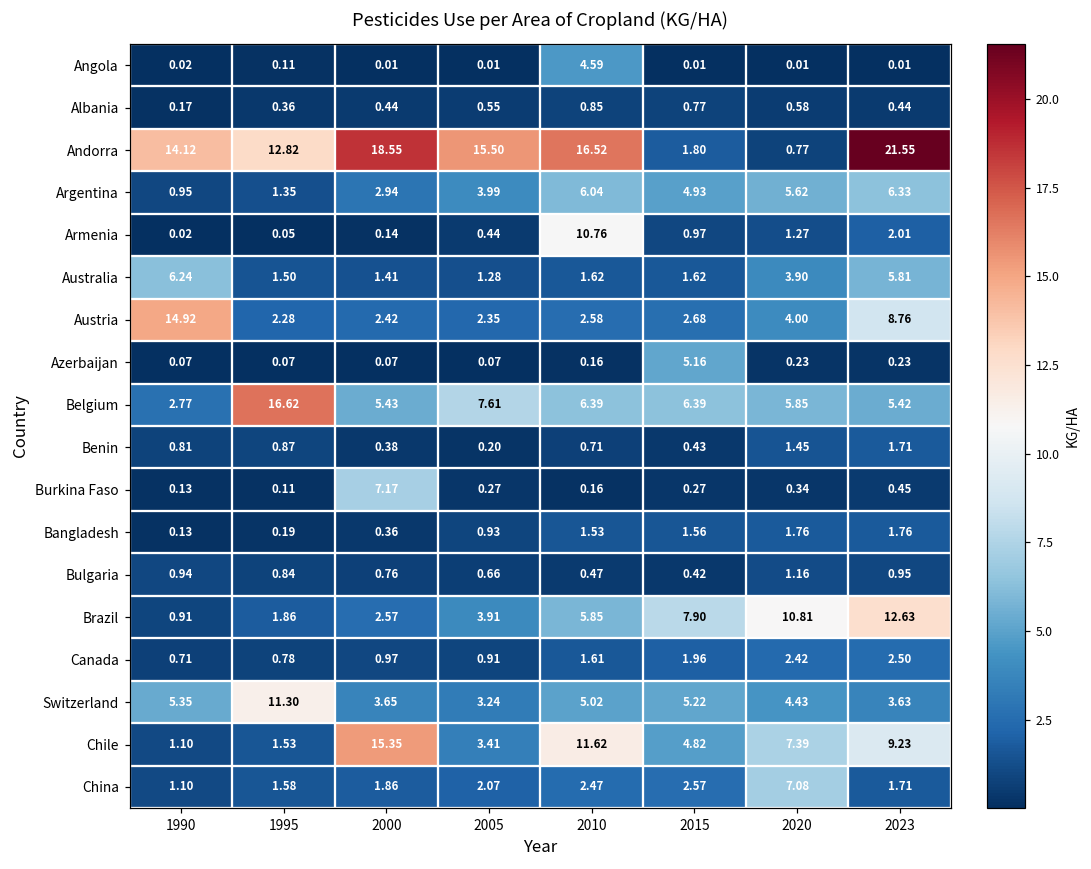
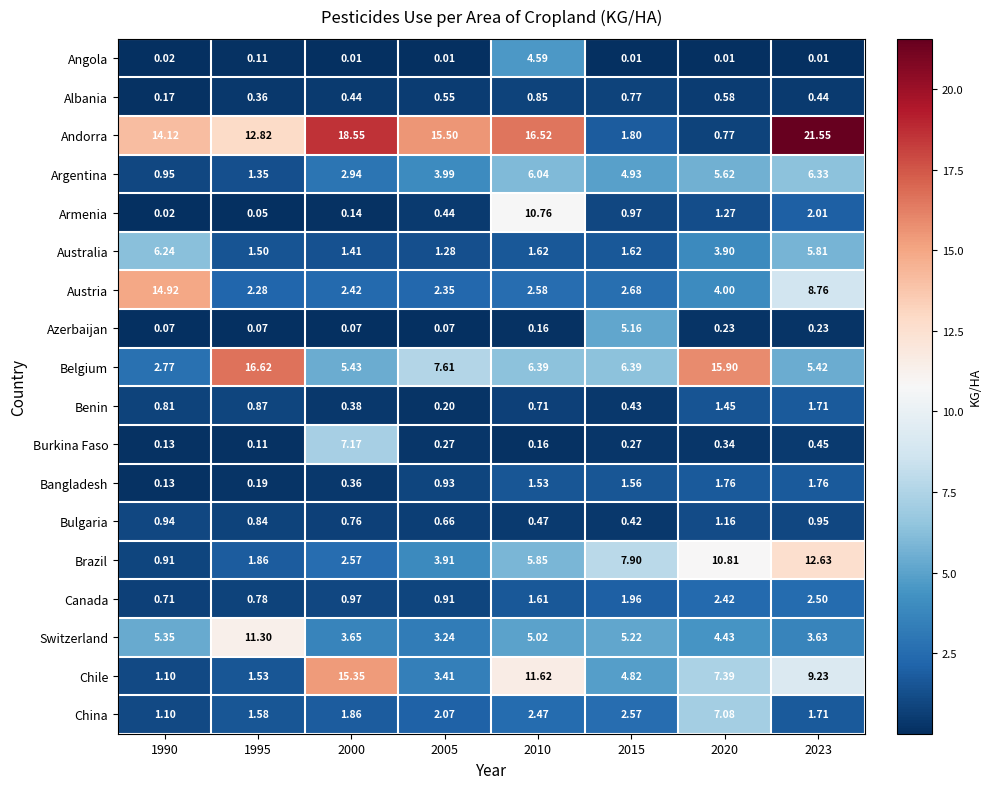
Belgium, 2020: 5.85 -> 15.90
